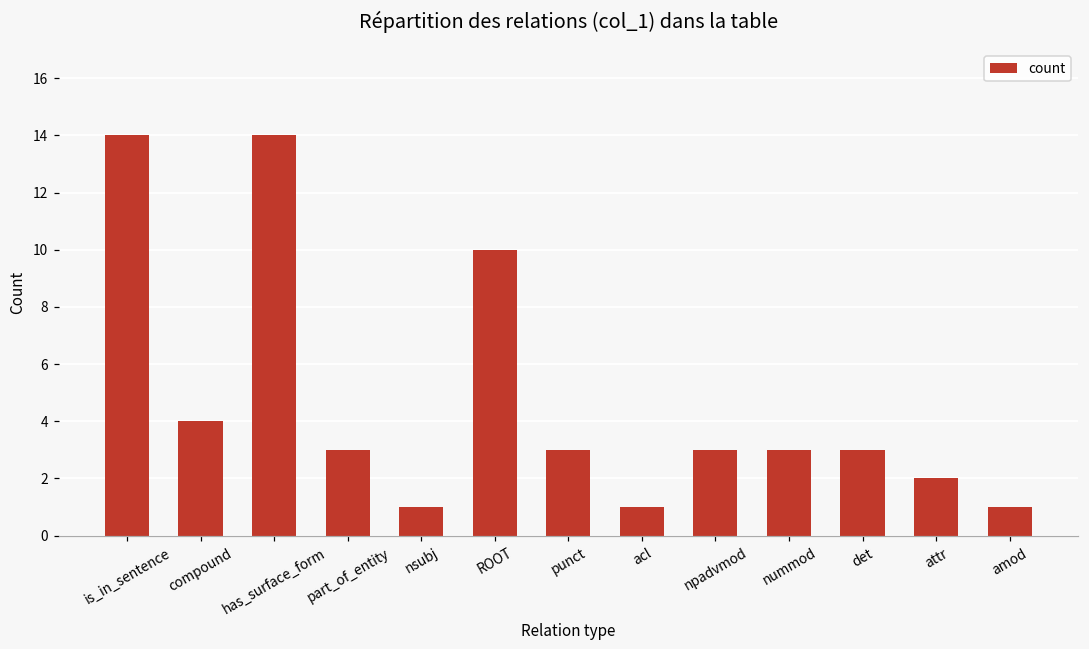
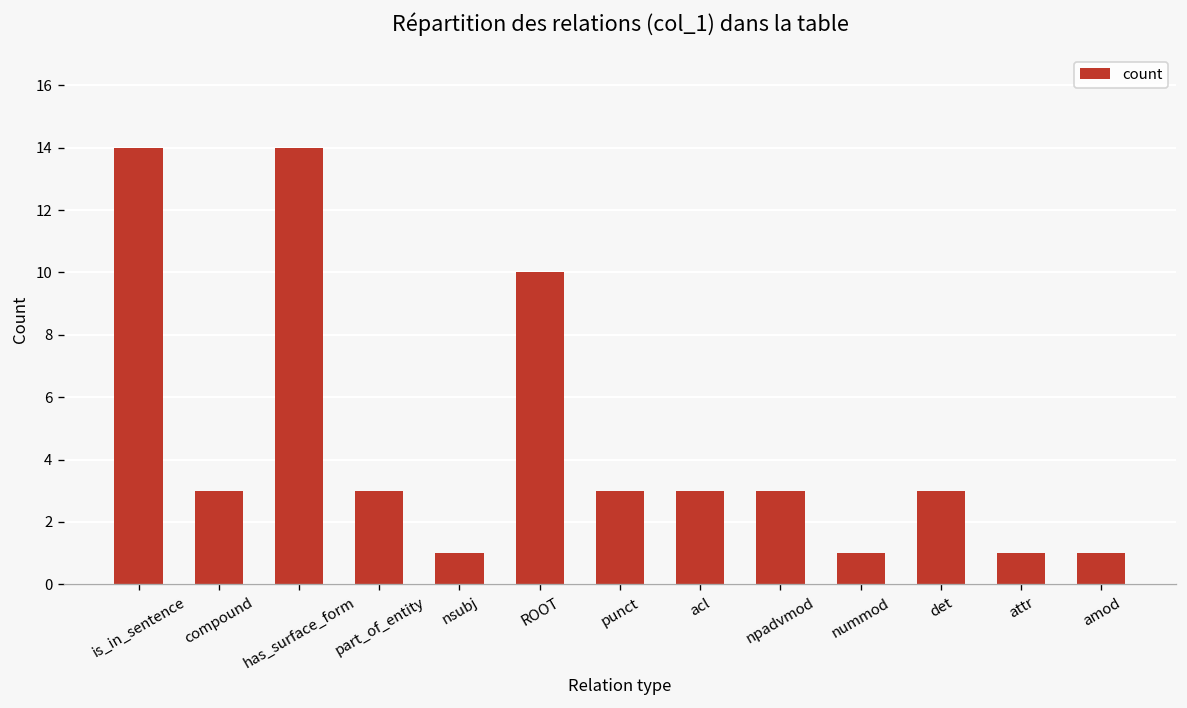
compound: 4 -> 3
acl: 1 -> 3
nummod: 3 -> 1
attr: 2 -> 1
